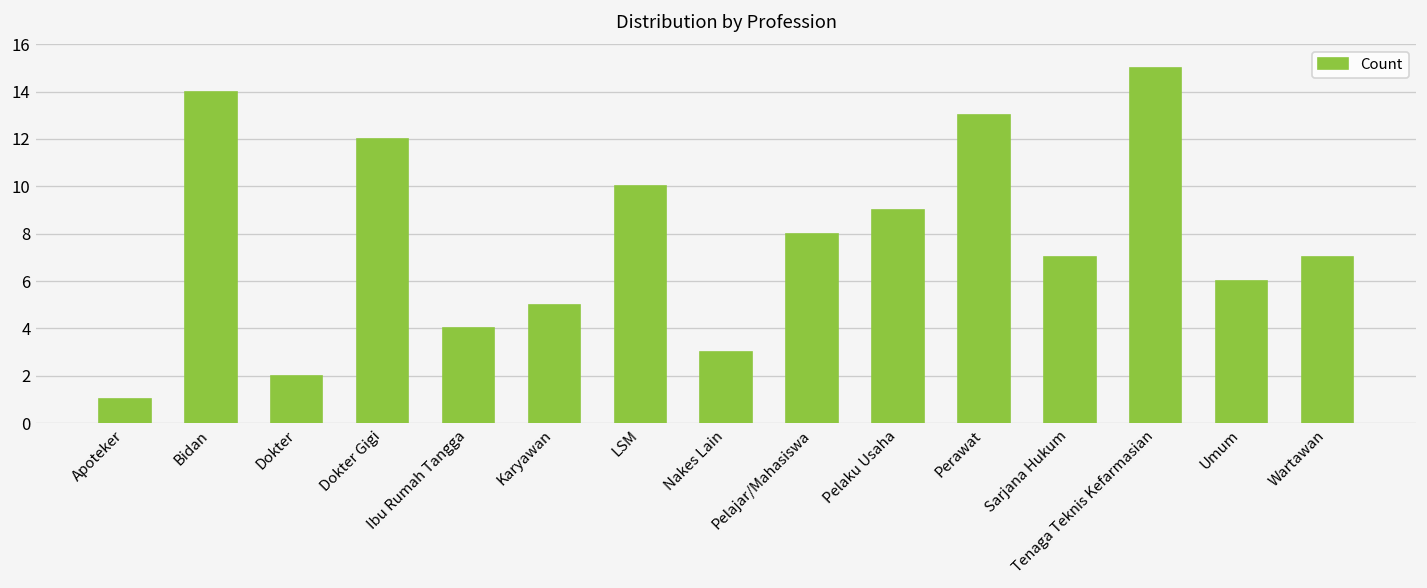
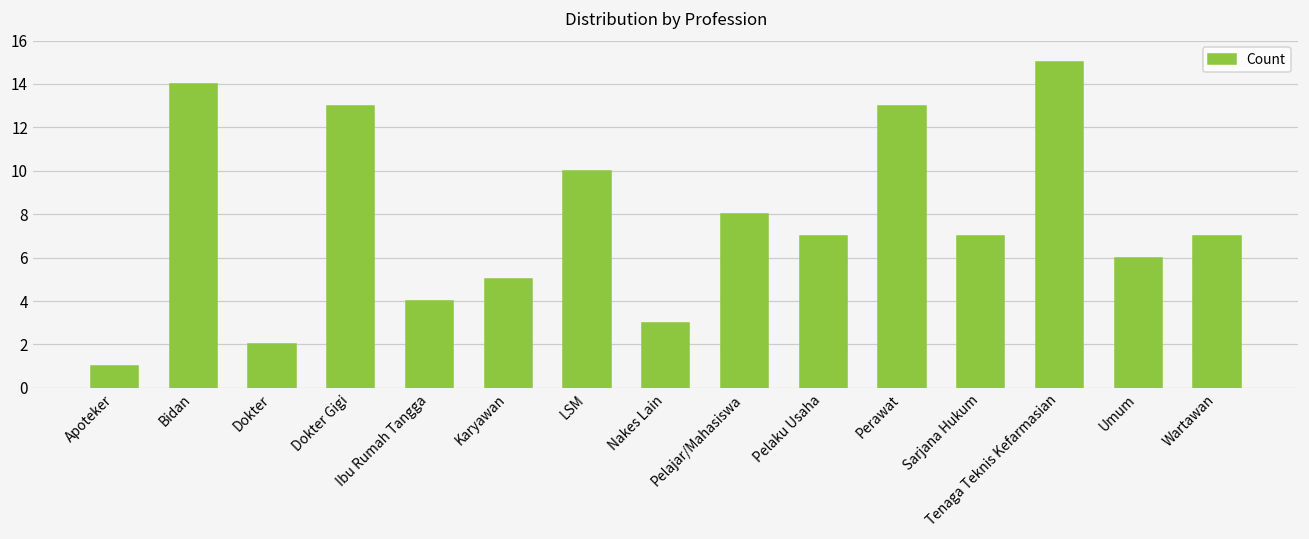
Dokter Gigi: 12 -> 13
Pelaku Usaha: 9 -> 7
